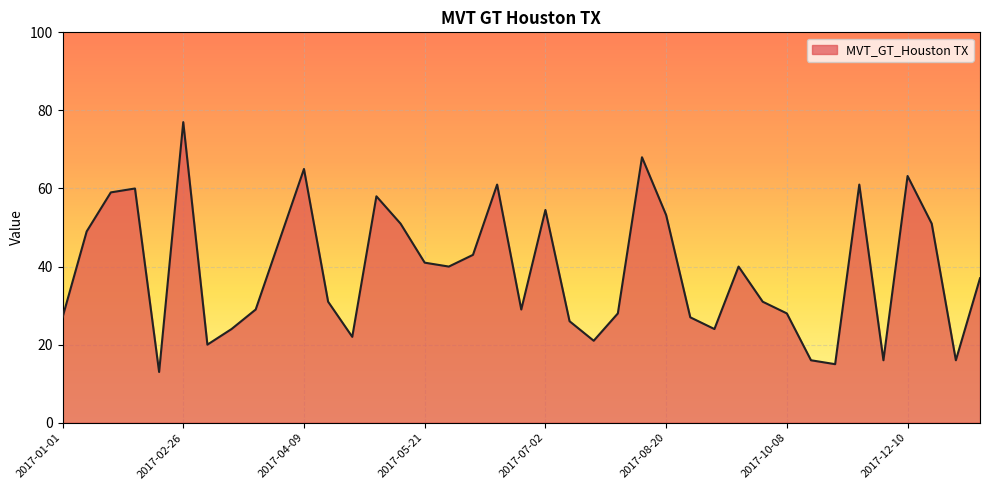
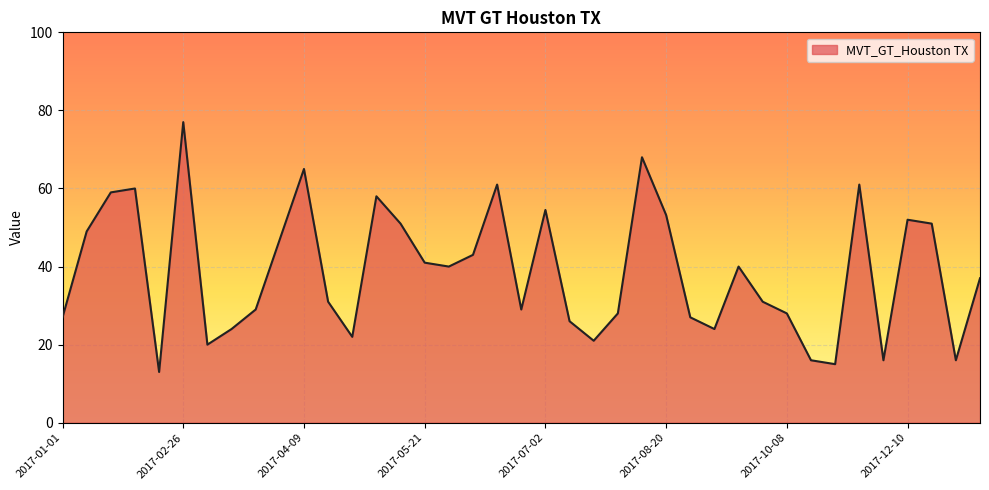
2017-12-10: 63 -> 52
